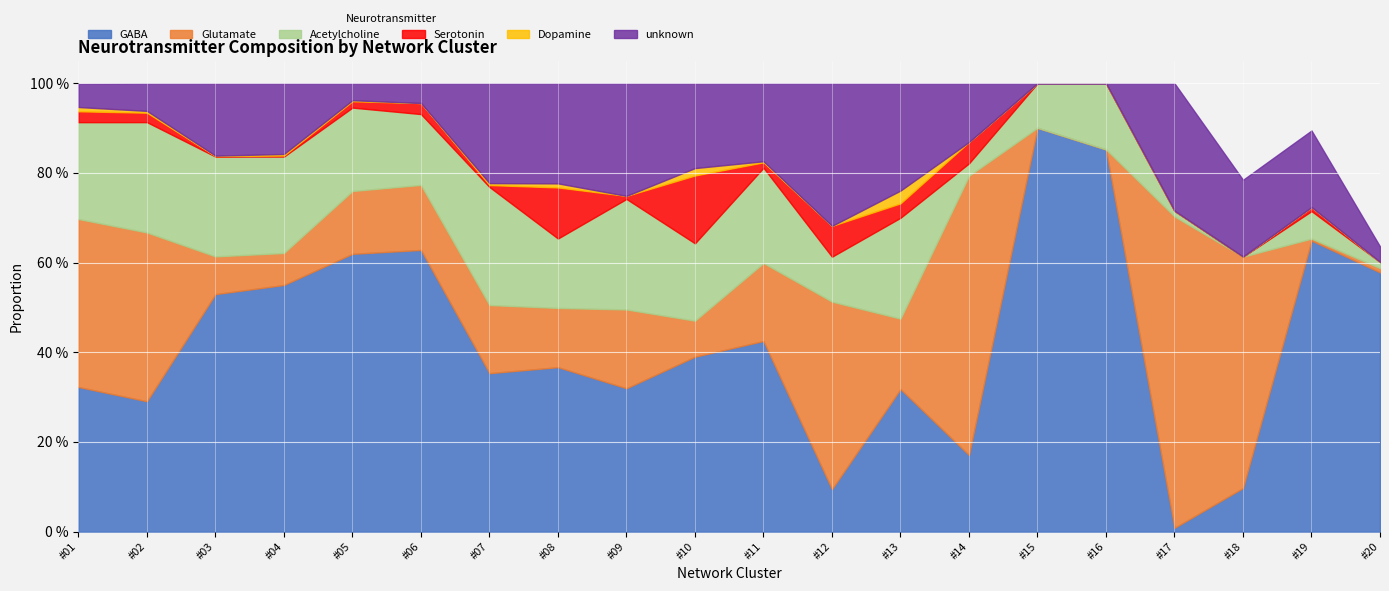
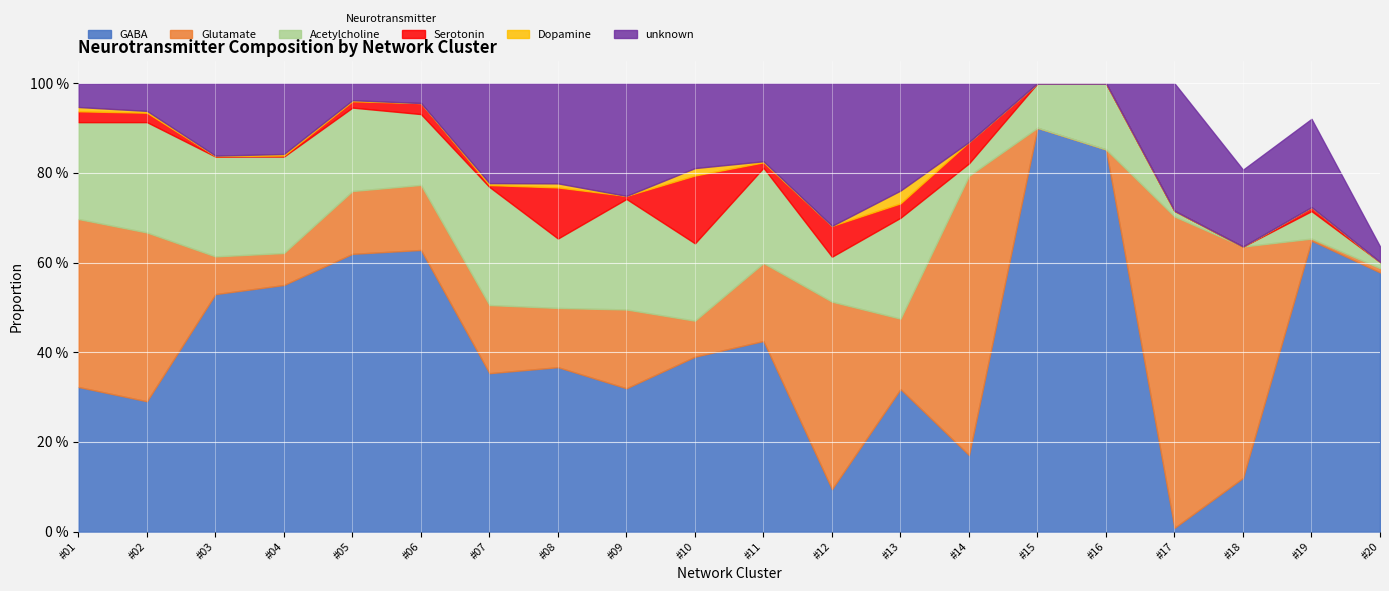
GABA, #18: 10 % -> 12 %
unknown, #19: 17 % -> 20 %
